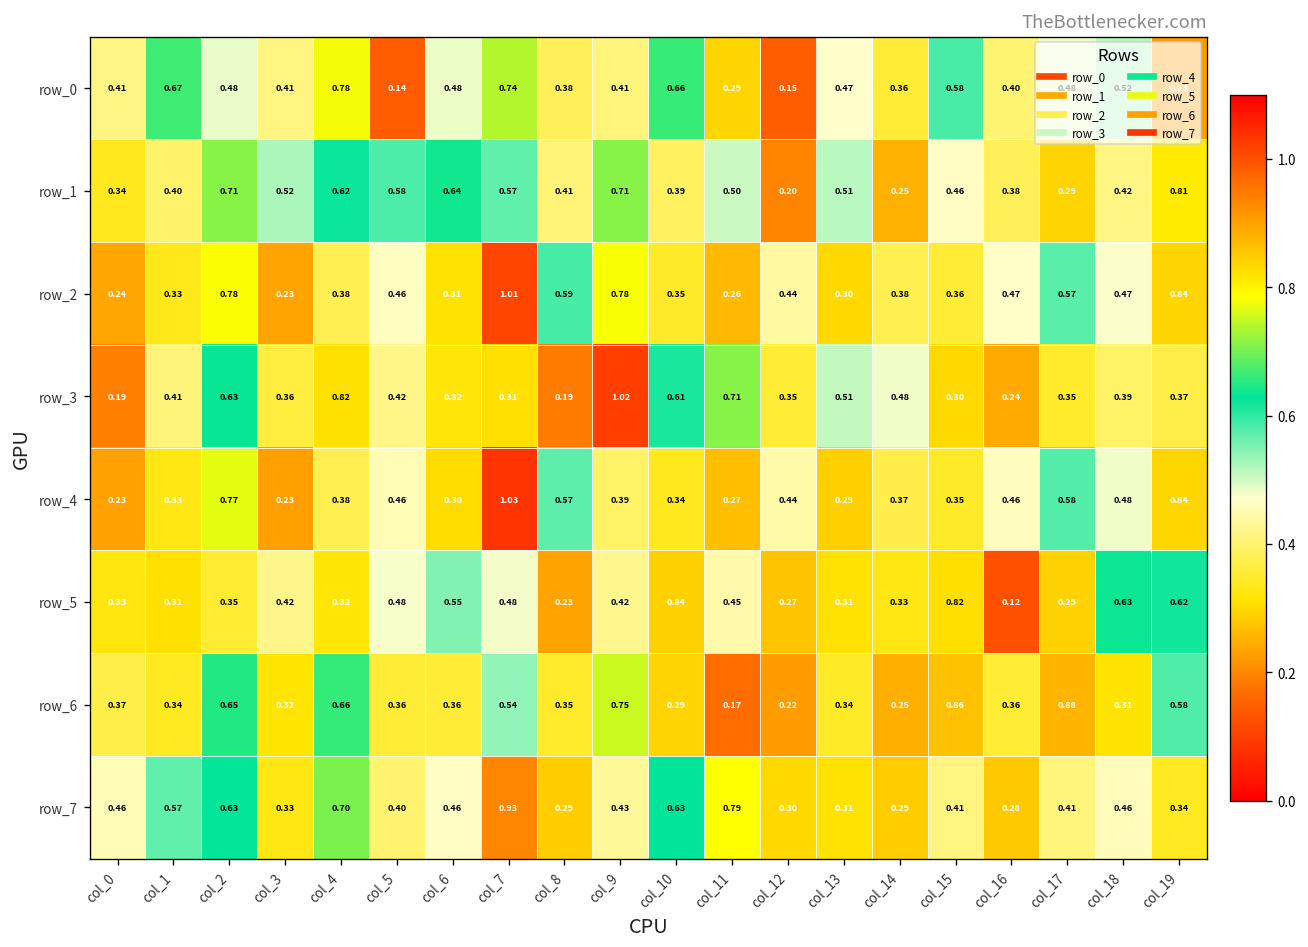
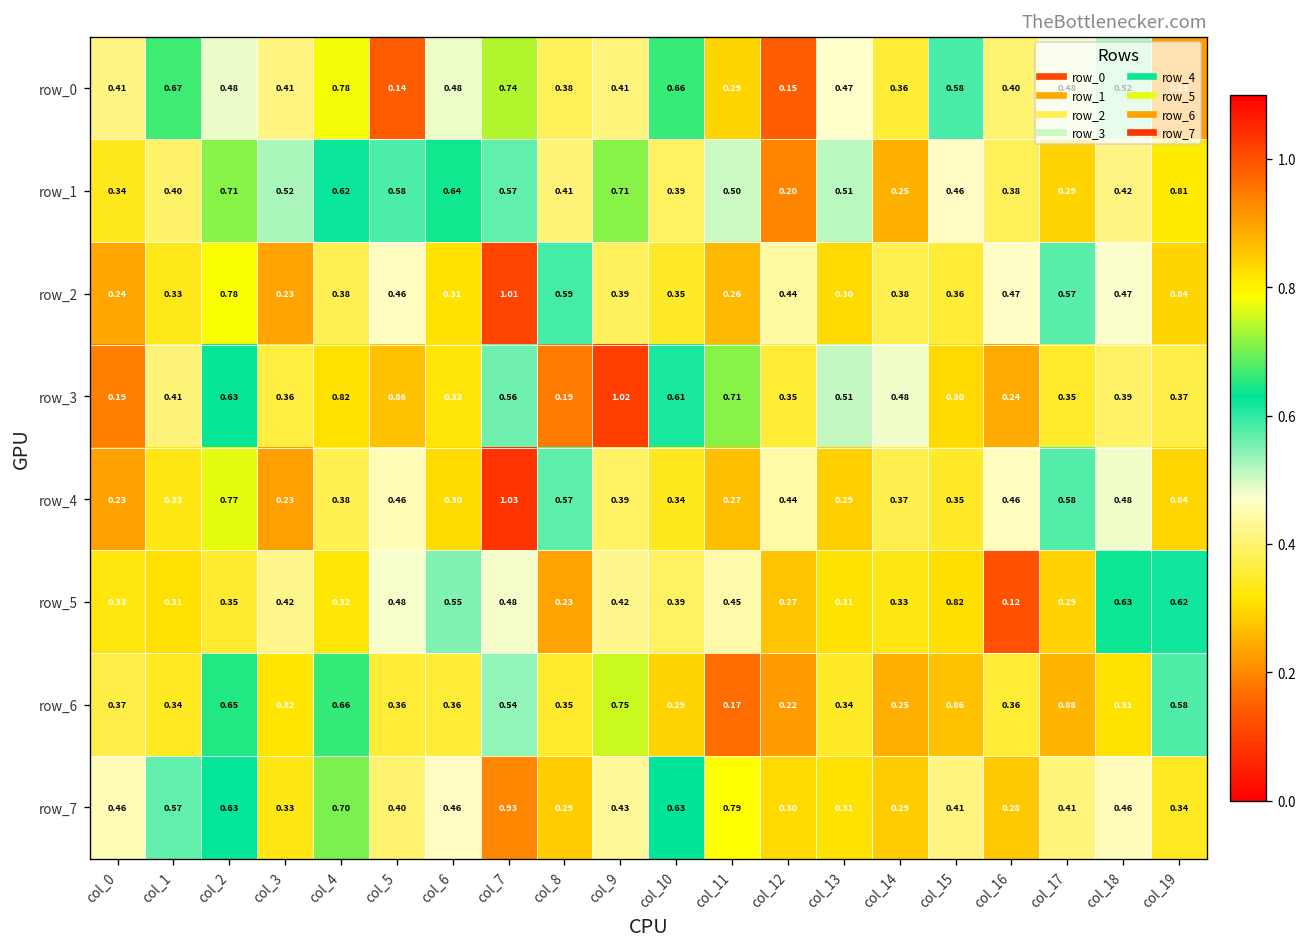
row_2, col_9: 0.78 -> 0.39
row_3, col_5: 0.42 -> 0.86
row_3, col_7: 0.31 -> 0.56
row_5, col_10: 0.84 -> 0.39
